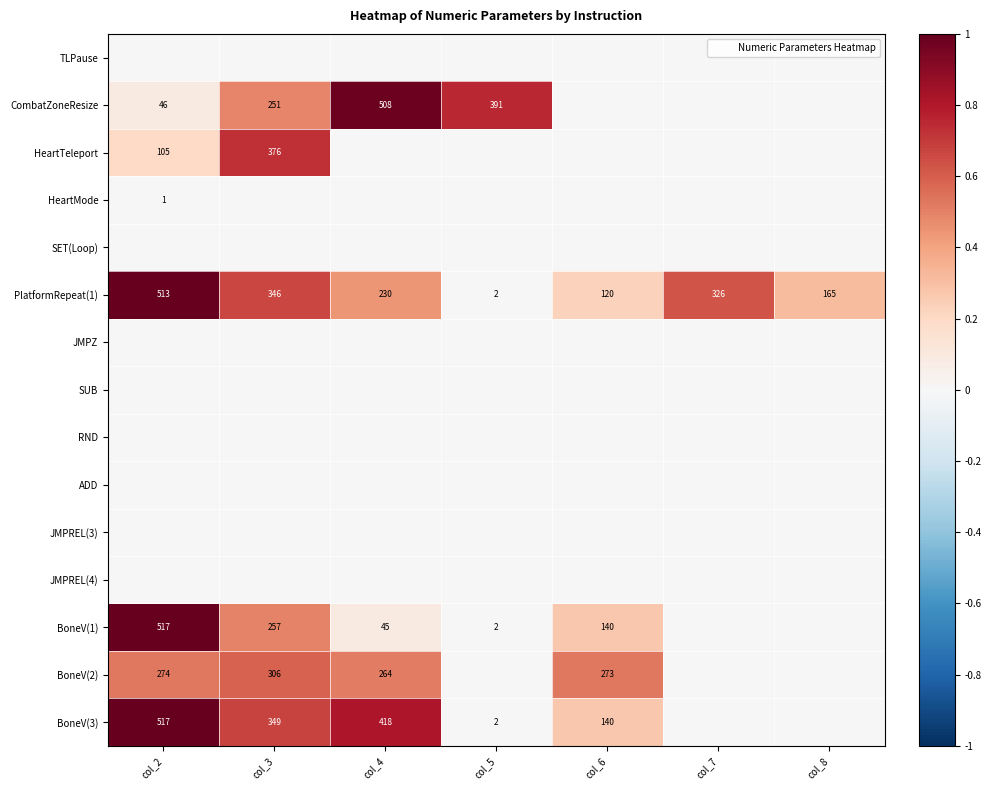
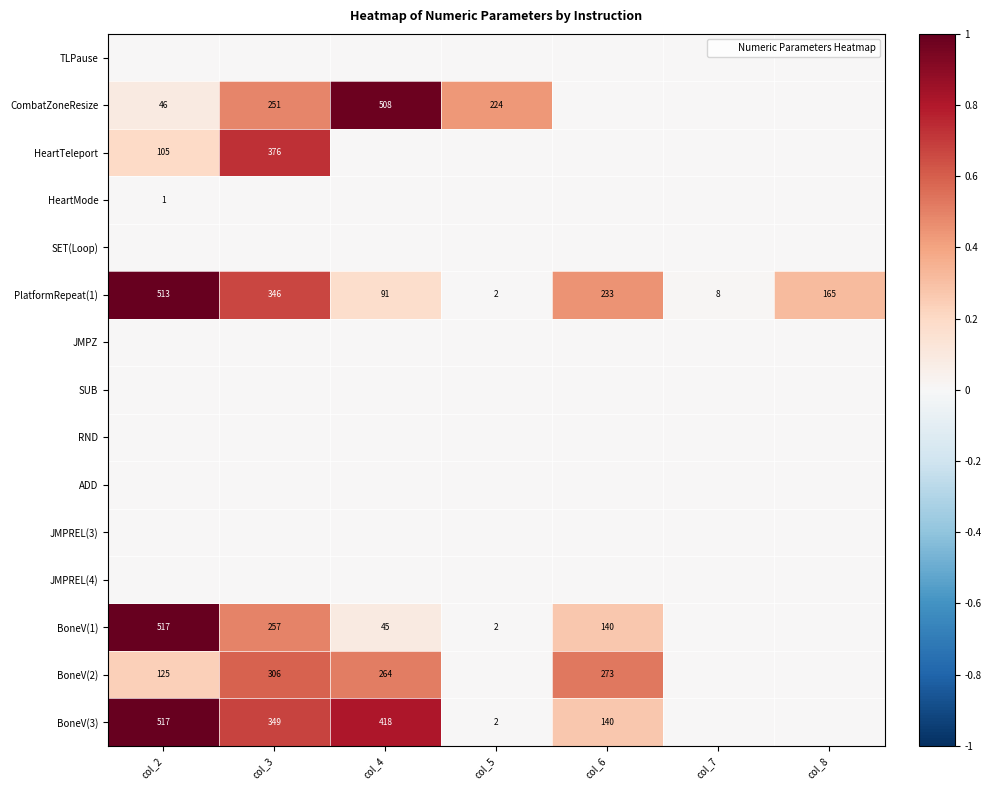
CombatZoneResize, col_5: 391 -> 224
PlatformRepeat(1), col_4: 230 -> 91
PlatformRepeat(1), col_6: 120 -> 233
PlatformRepeat(1), col_7: 326 -> 8
BoneV(2), col_2: 274 -> 125
